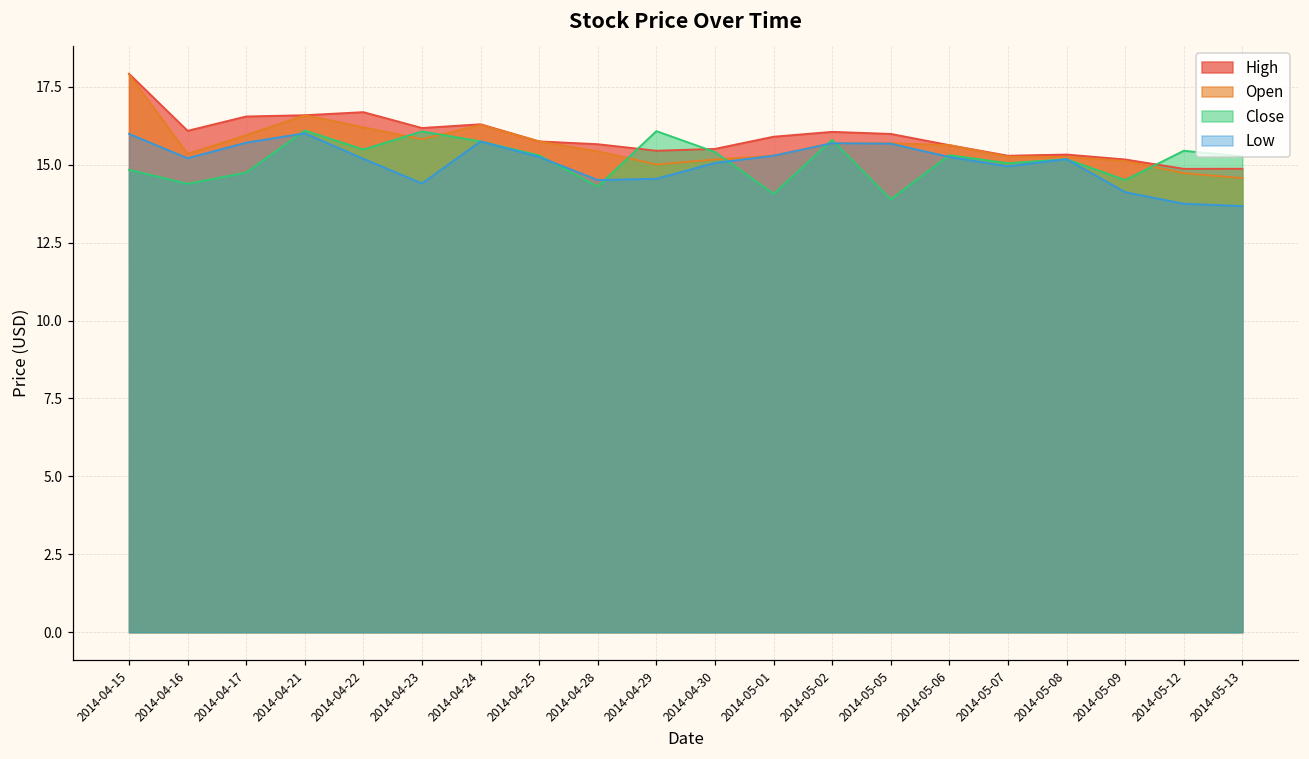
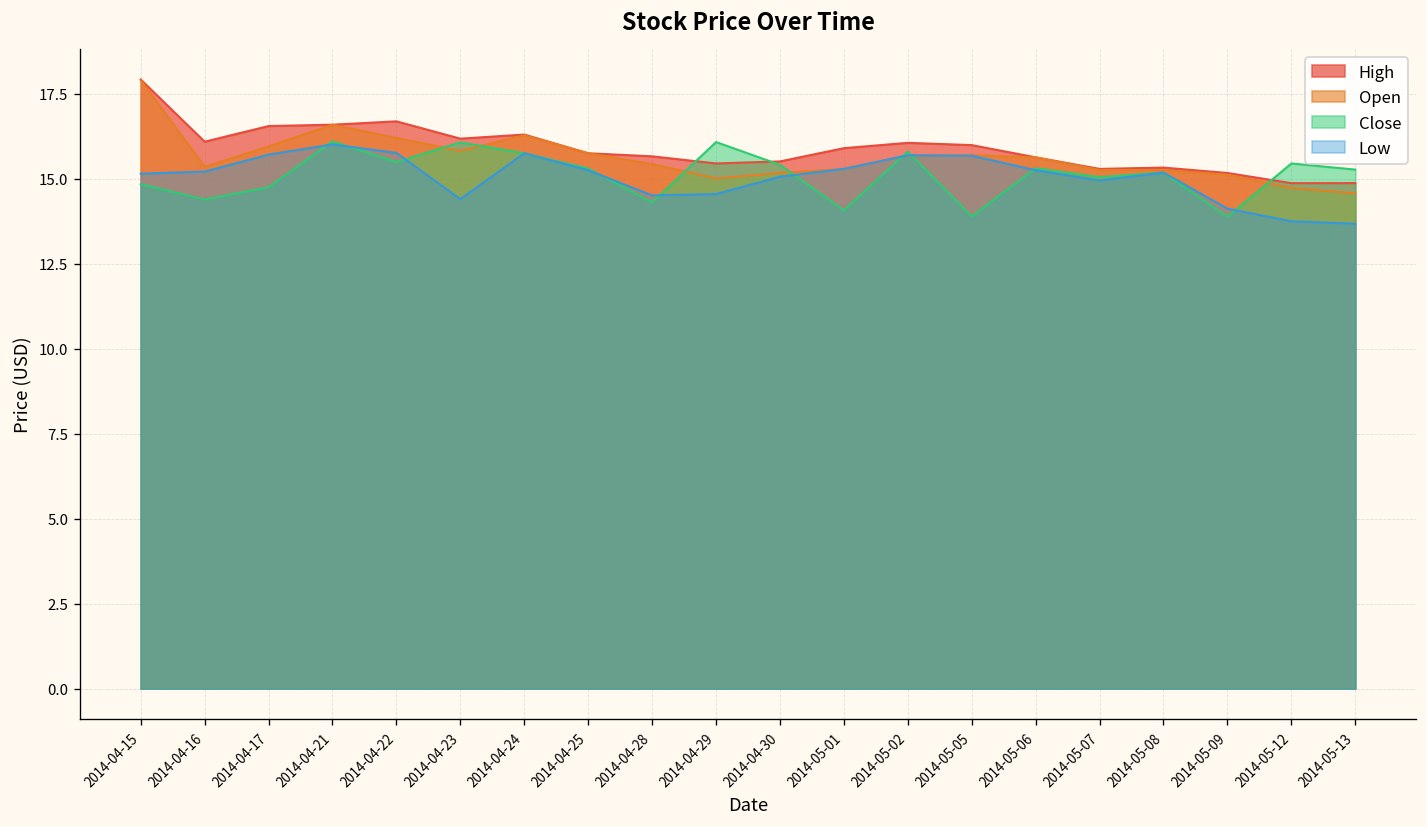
Low, 2014-04-15: 16.0 -> 15.2
Low, 2014-04-22: 15.2 -> 15.8
Close, 2014-05-09: 14.5 -> 13.9
